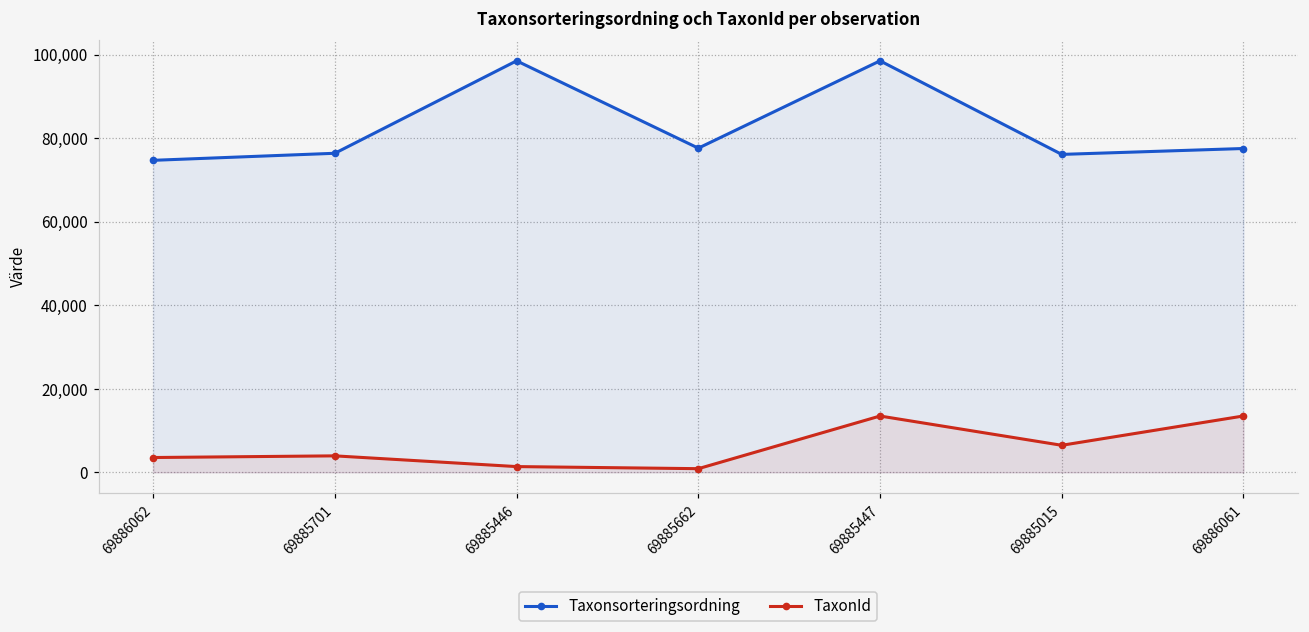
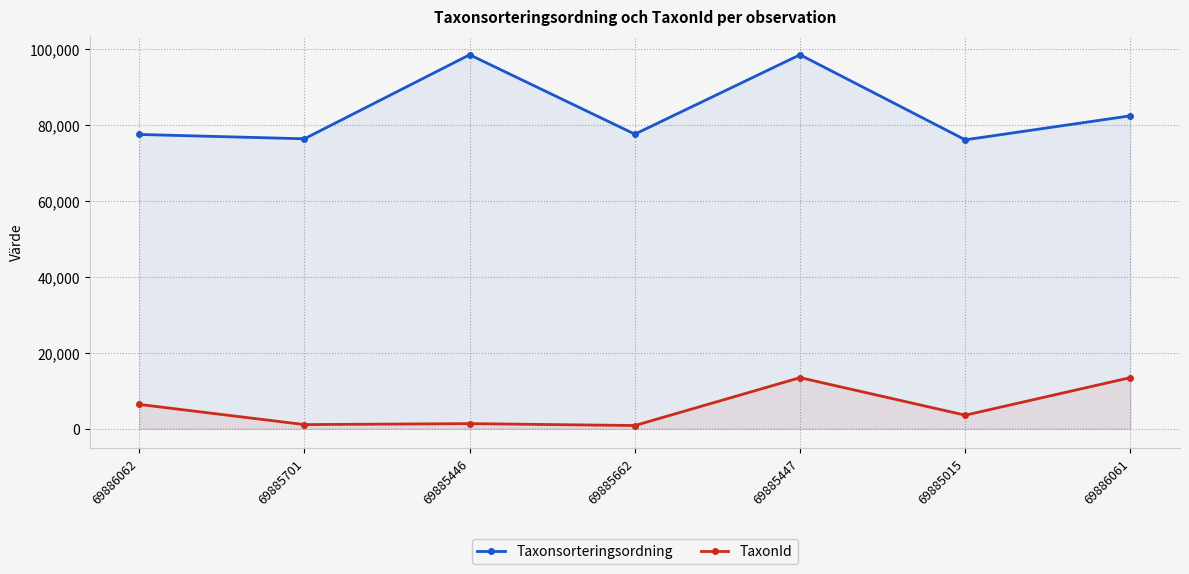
Taxonsorteringsordning, 69886062: 75,000 -> 78,000
TaxonId, 69886062: 4,000 -> 6,000
TaxonId, 69885701: 4,000 -> 1,000
TaxonId, 69885015: 6,000 -> 4,000
Taxonsorteringsordning, 69886061: 78,000 -> 82,000
